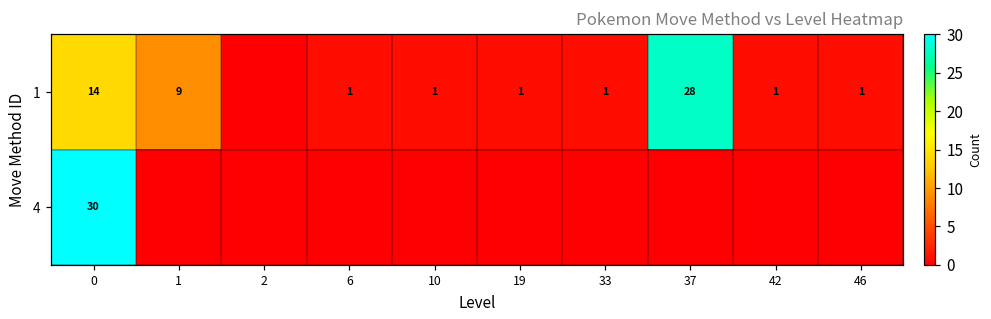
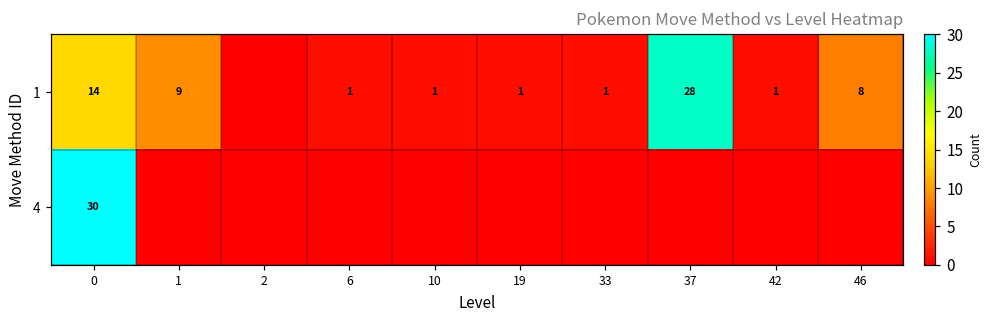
1, 46: 1 -> 8
